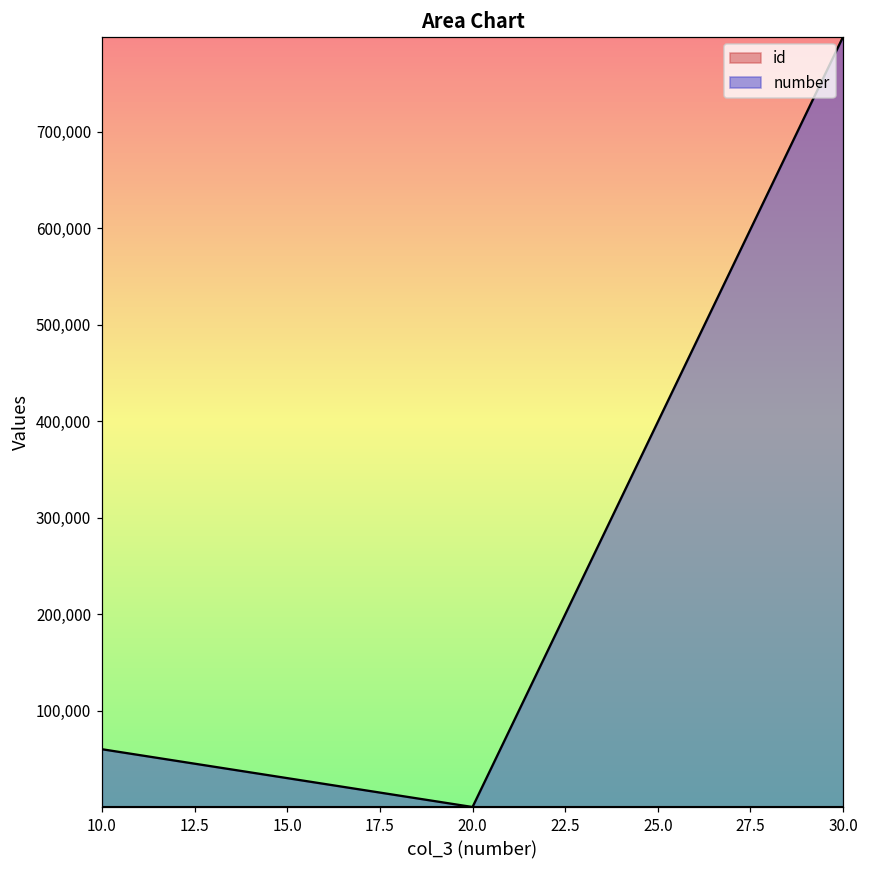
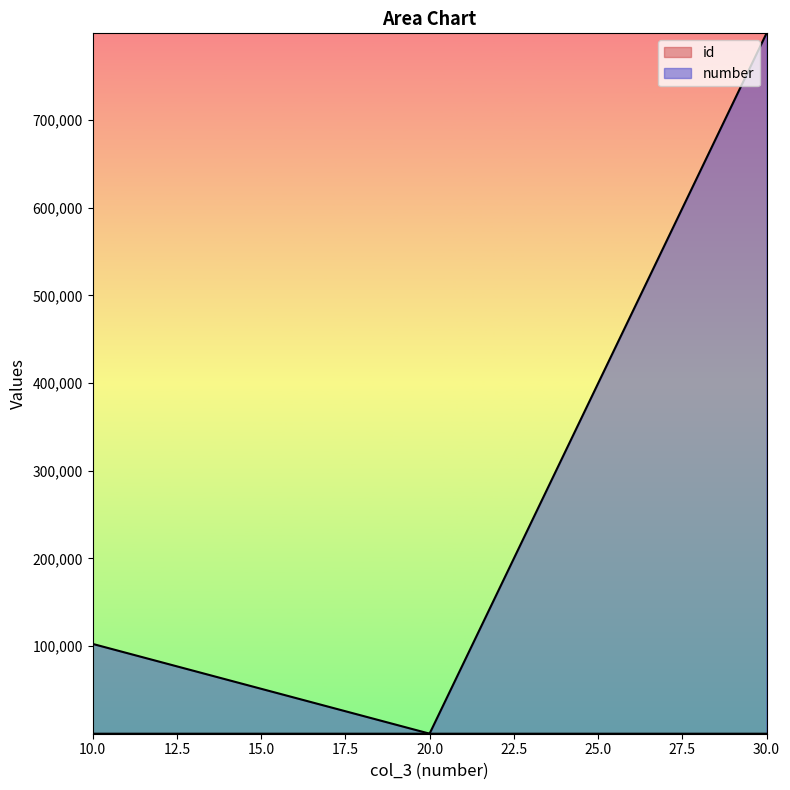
number, 10.0: 60,000 -> 100,000
